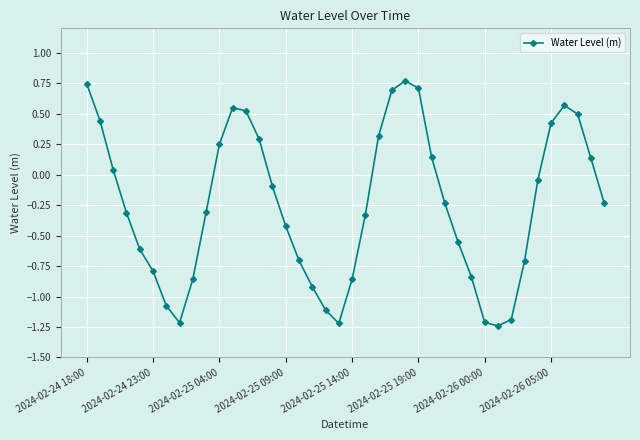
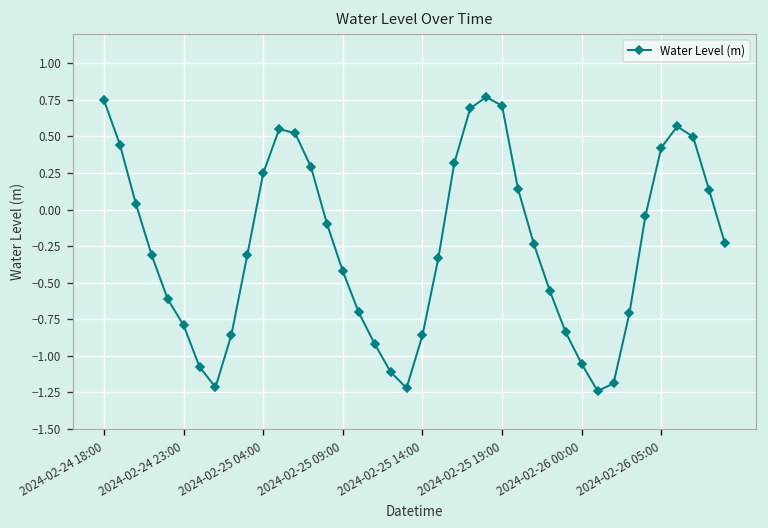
2024-02-26 00:00: -1.21 -> -1.05
